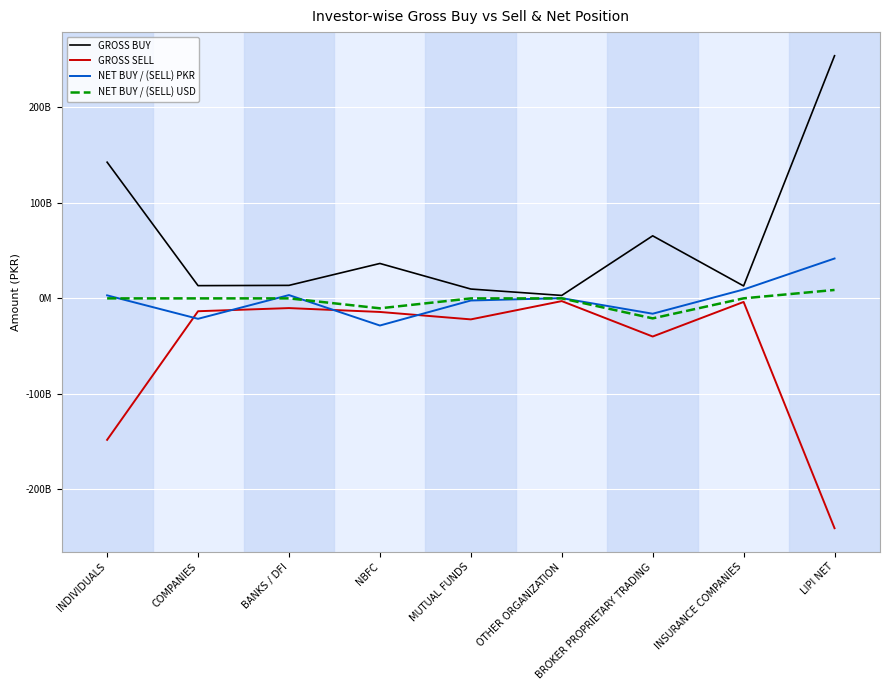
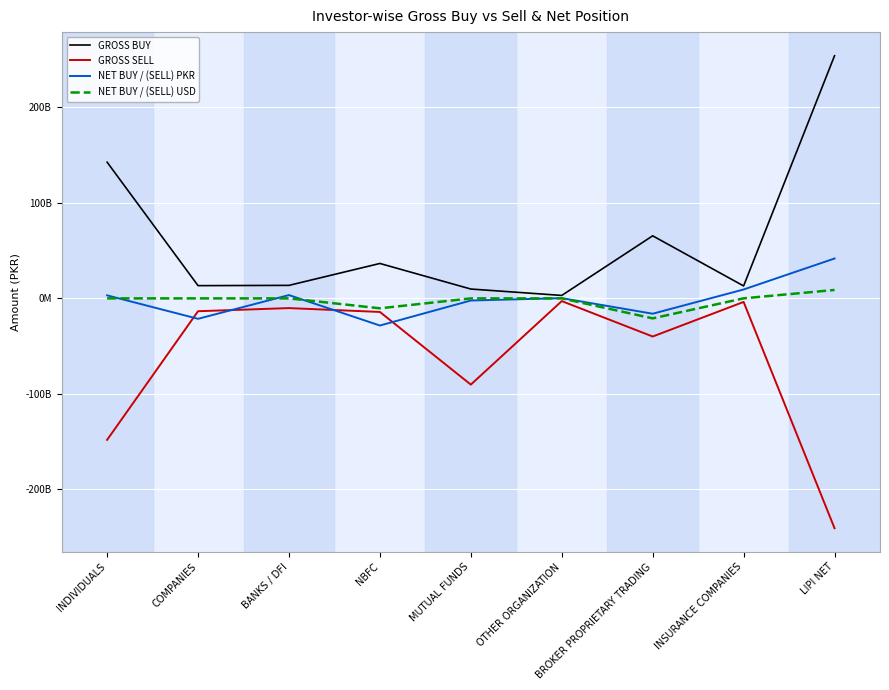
GROSS SELL, MUTUAL FUNDS: -20000000000 -> -90000000000
